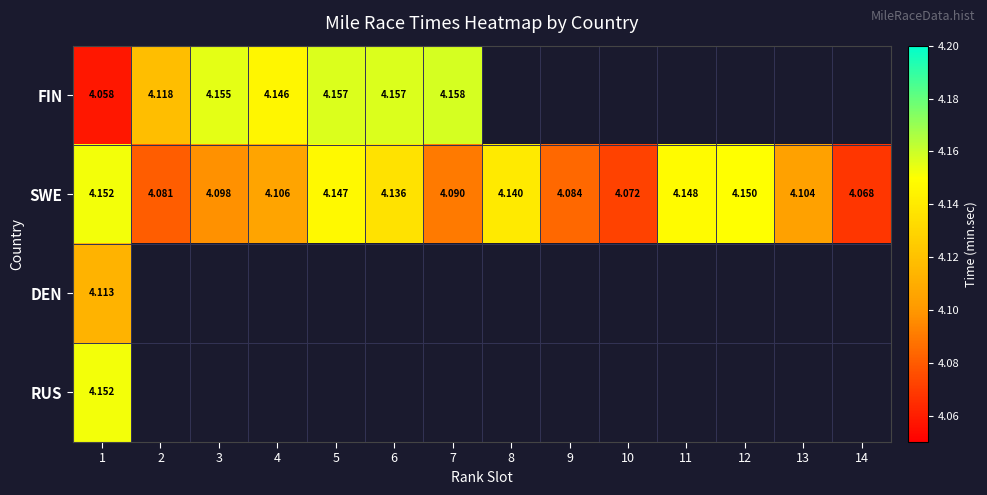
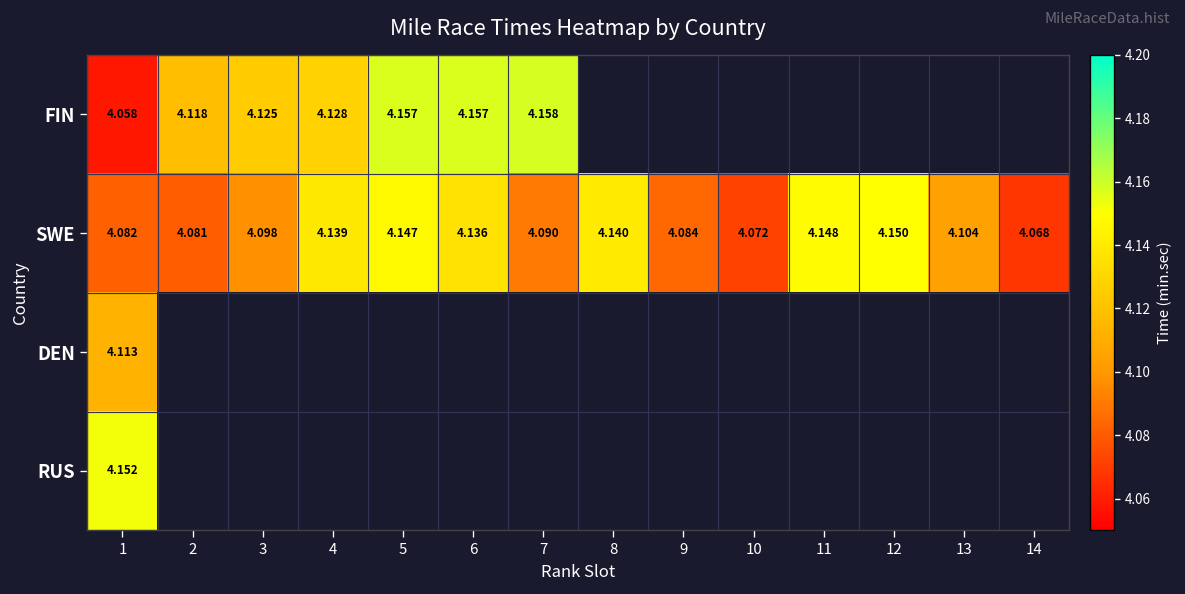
FIN, 3: 4.155 -> 4.125
FIN, 4: 4.146 -> 4.128
SWE, 1: 4.152 -> 4.082
SWE, 4: 4.106 -> 4.139
